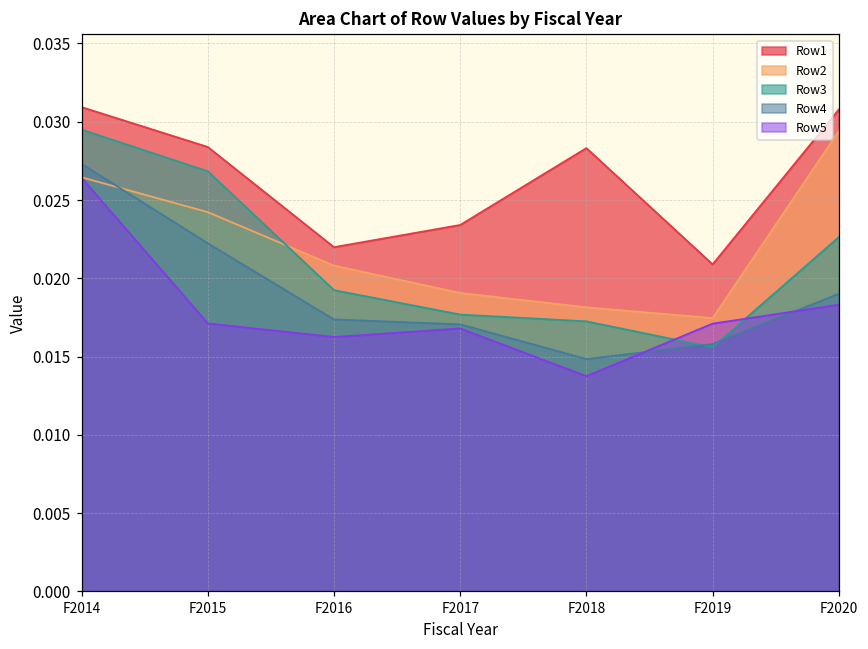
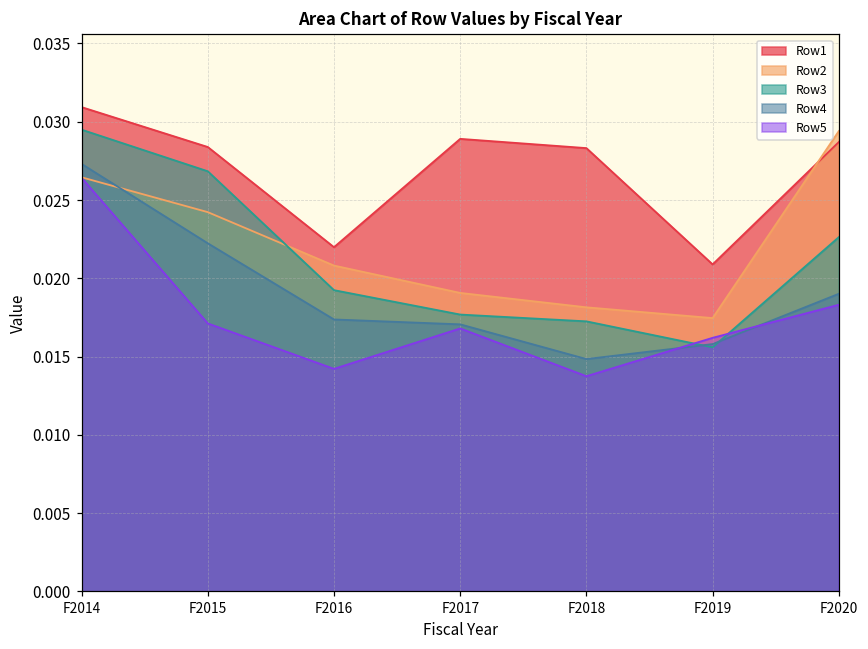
Row5, F2016: 0.0162 -> 0.0142
Row1, F2017: 0.0234 -> 0.0289
Row5, F2019: 0.0171 -> 0.0162
Row1, F2020: 0.0308 -> 0.0287
